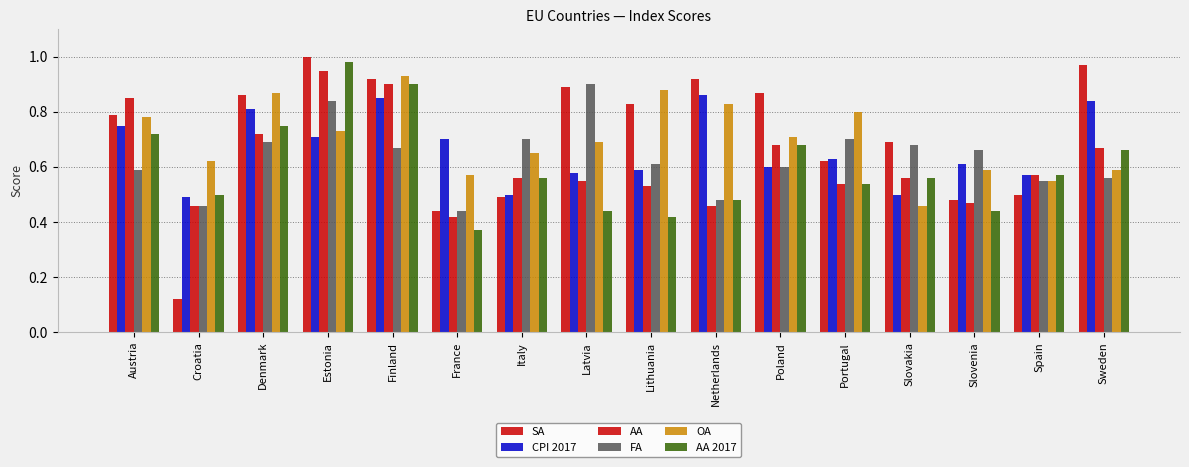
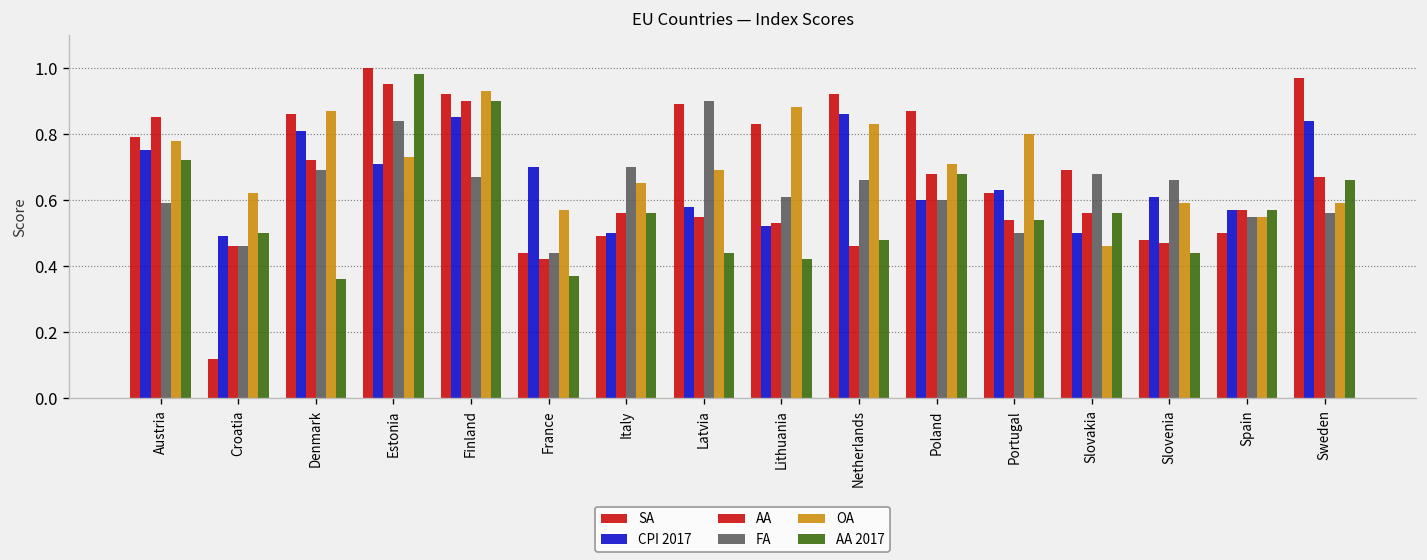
AA 2017, Denmark: 0.75 -> 0.36
CPI 2017, Lithuania: 0.59 -> 0.52
FA, Netherlands: 0.48 -> 0.66
FA, Portugal: 0.7 -> 0.5
